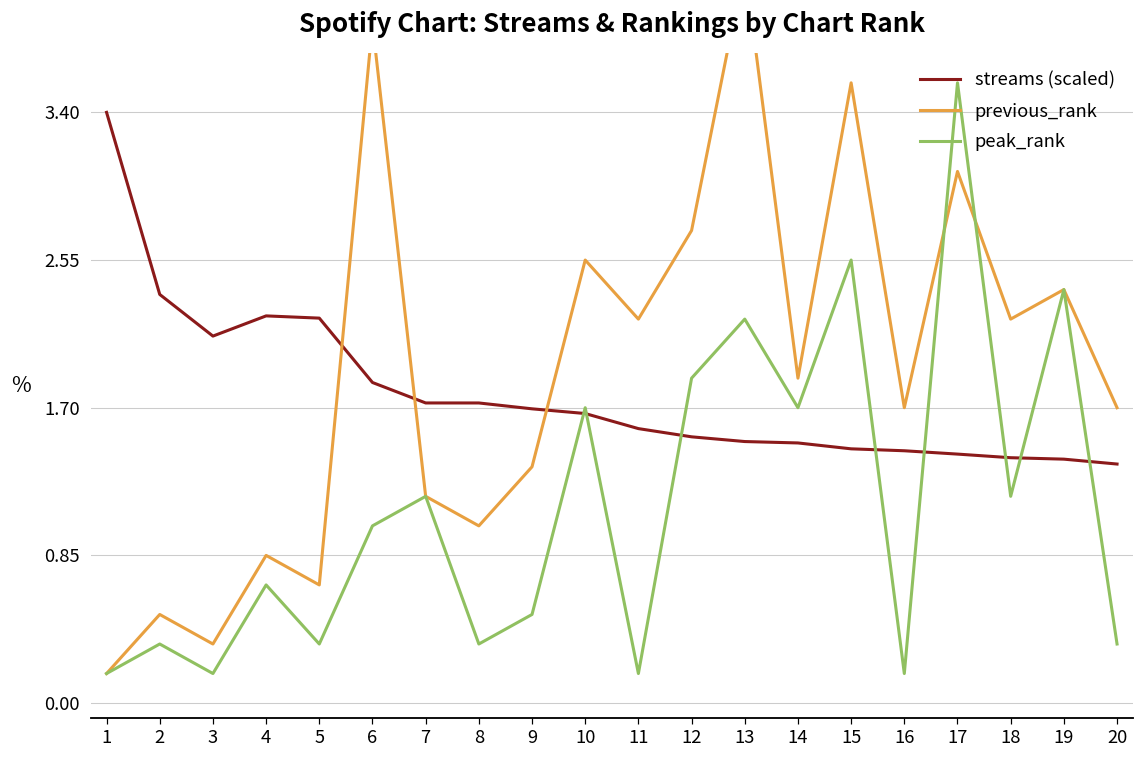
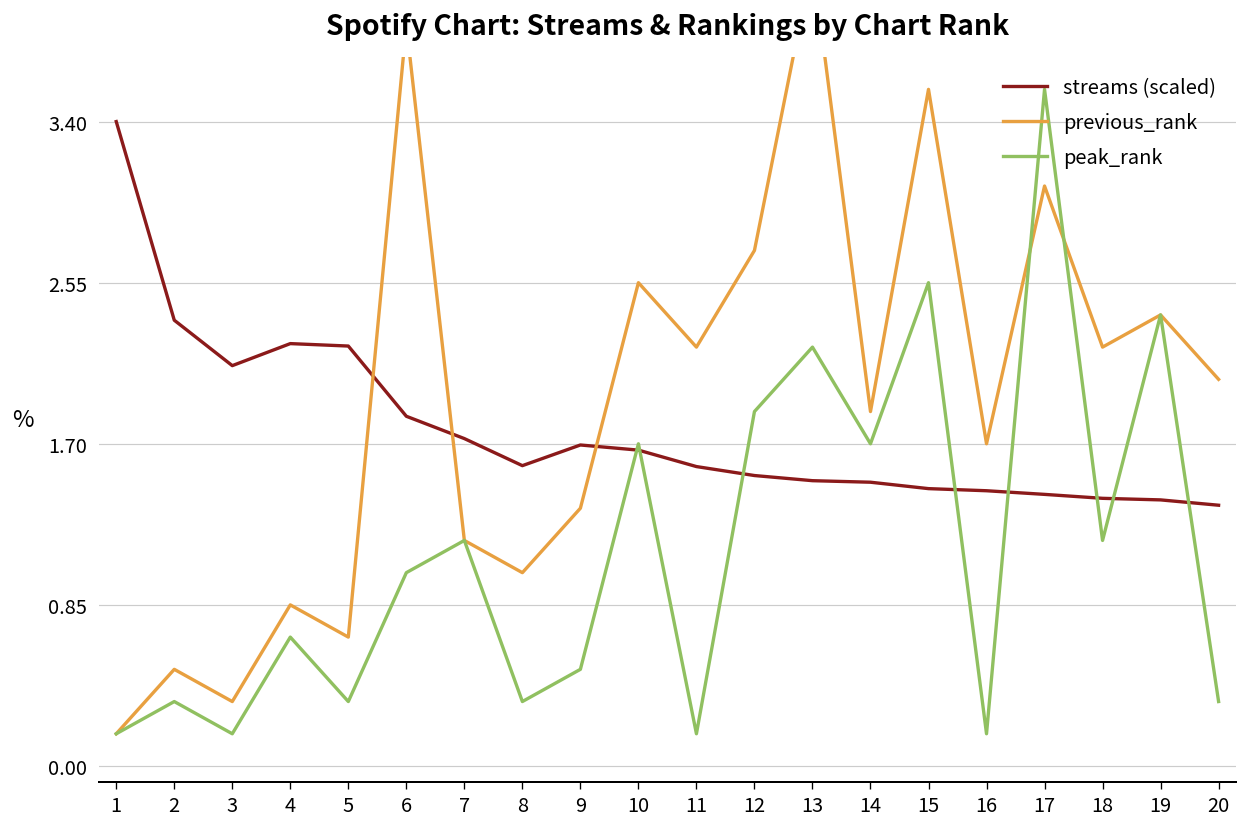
streams (scaled), 8: 1.73 -> 1.58
previous_rank, 20: 1.70 -> 2.04
